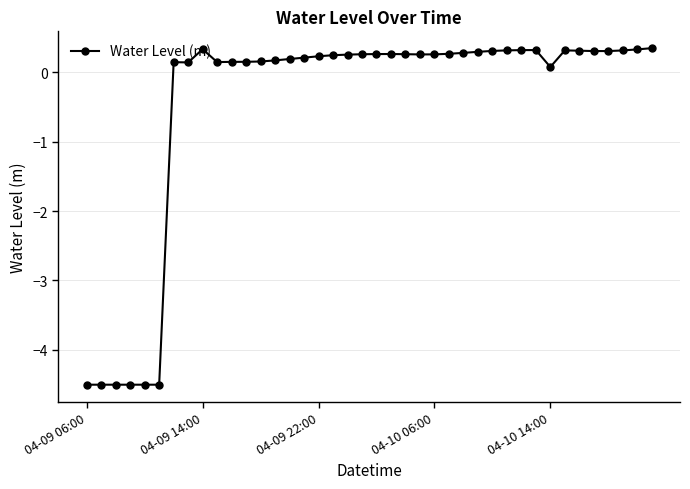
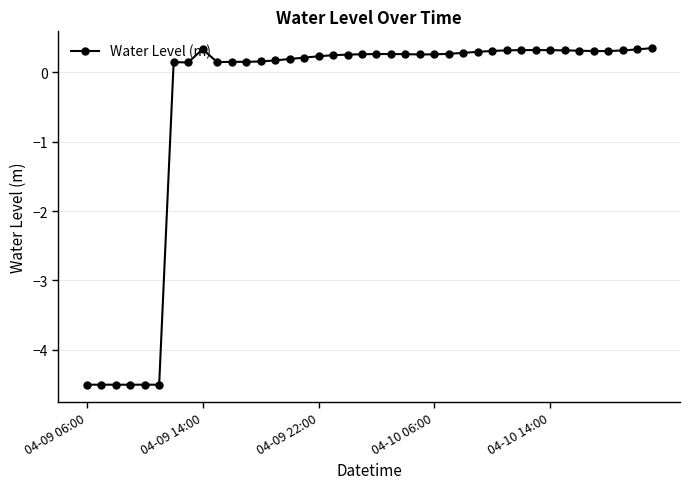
04-10 14:00: 0.1 -> 0.3
